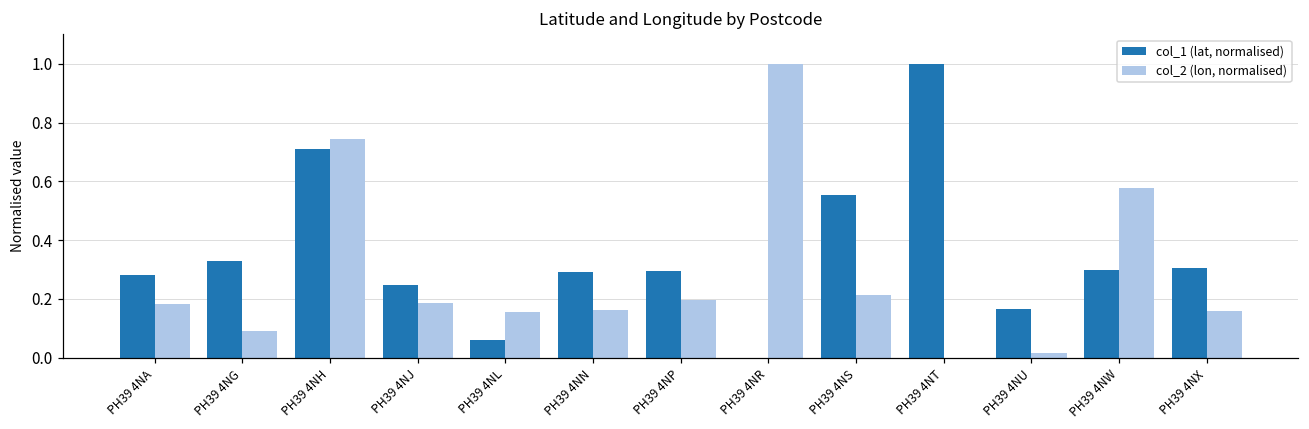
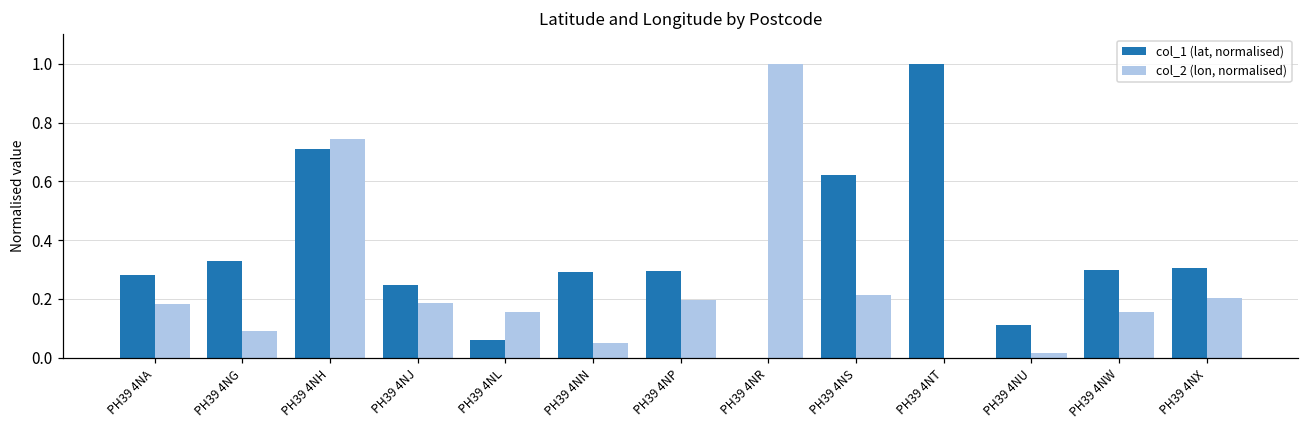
col_2 (lon, normalised), PH39 4NN: 0.16 -> 0.05
col_1 (lat, normalised), PH39 4NS: 0.55 -> 0.62
col_1 (lat, normalised), PH39 4NU: 0.16 -> 0.11
col_2 (lon, normalised), PH39 4NW: 0.58 -> 0.15
col_2 (lon, normalised), PH39 4NX: 0.16 -> 0.20
